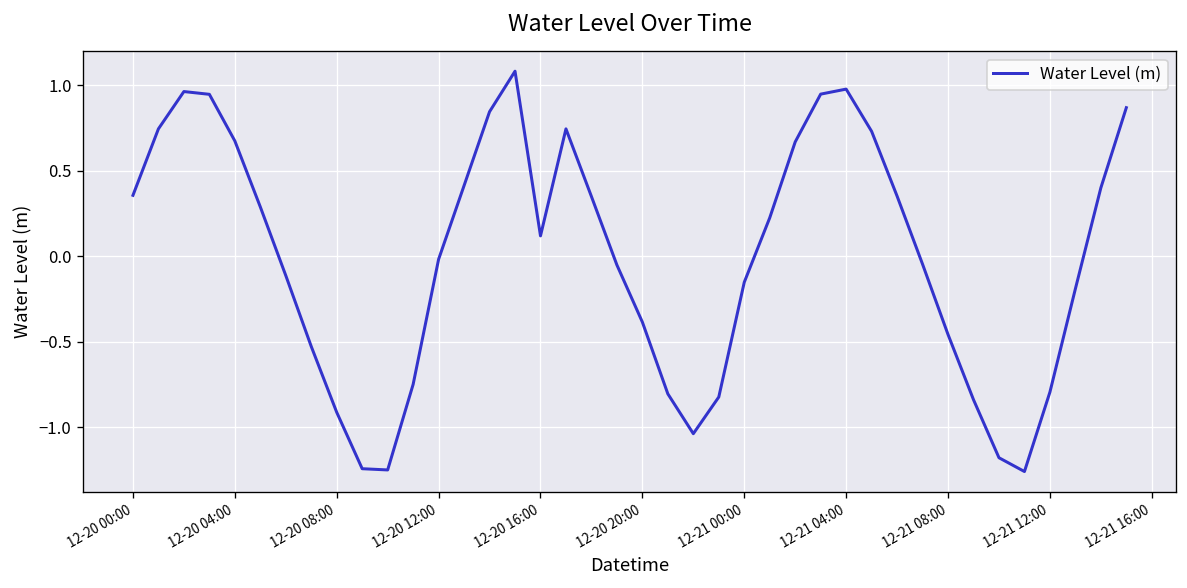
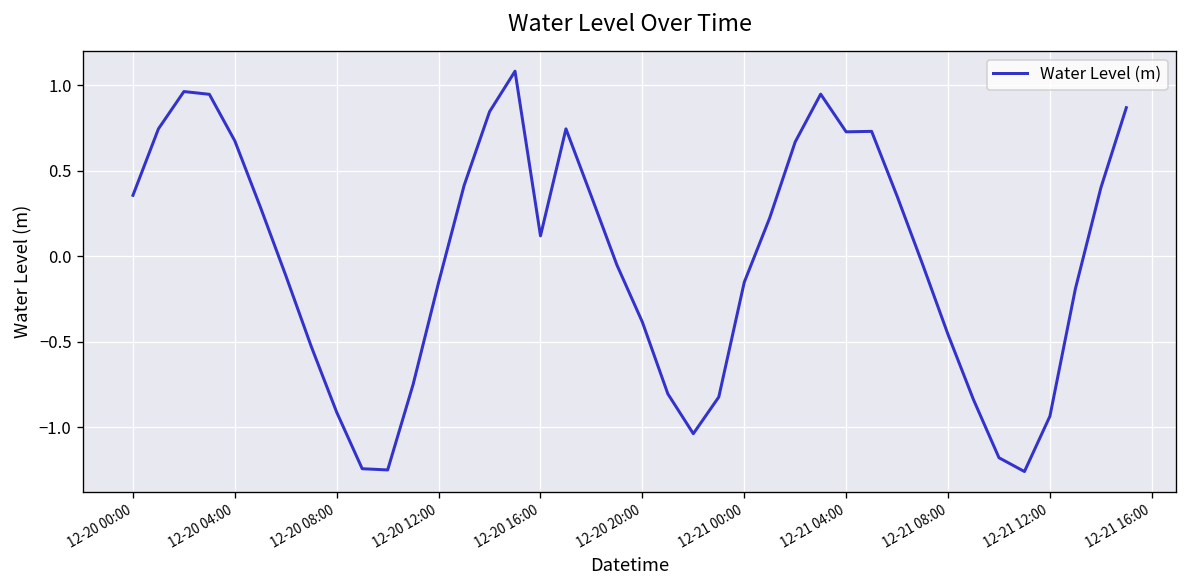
12-20 12:00: -0.02 -> -0.15
12-21 04:00: 0.98 -> 0.73
12-21 12:00: -0.79 -> -0.94
